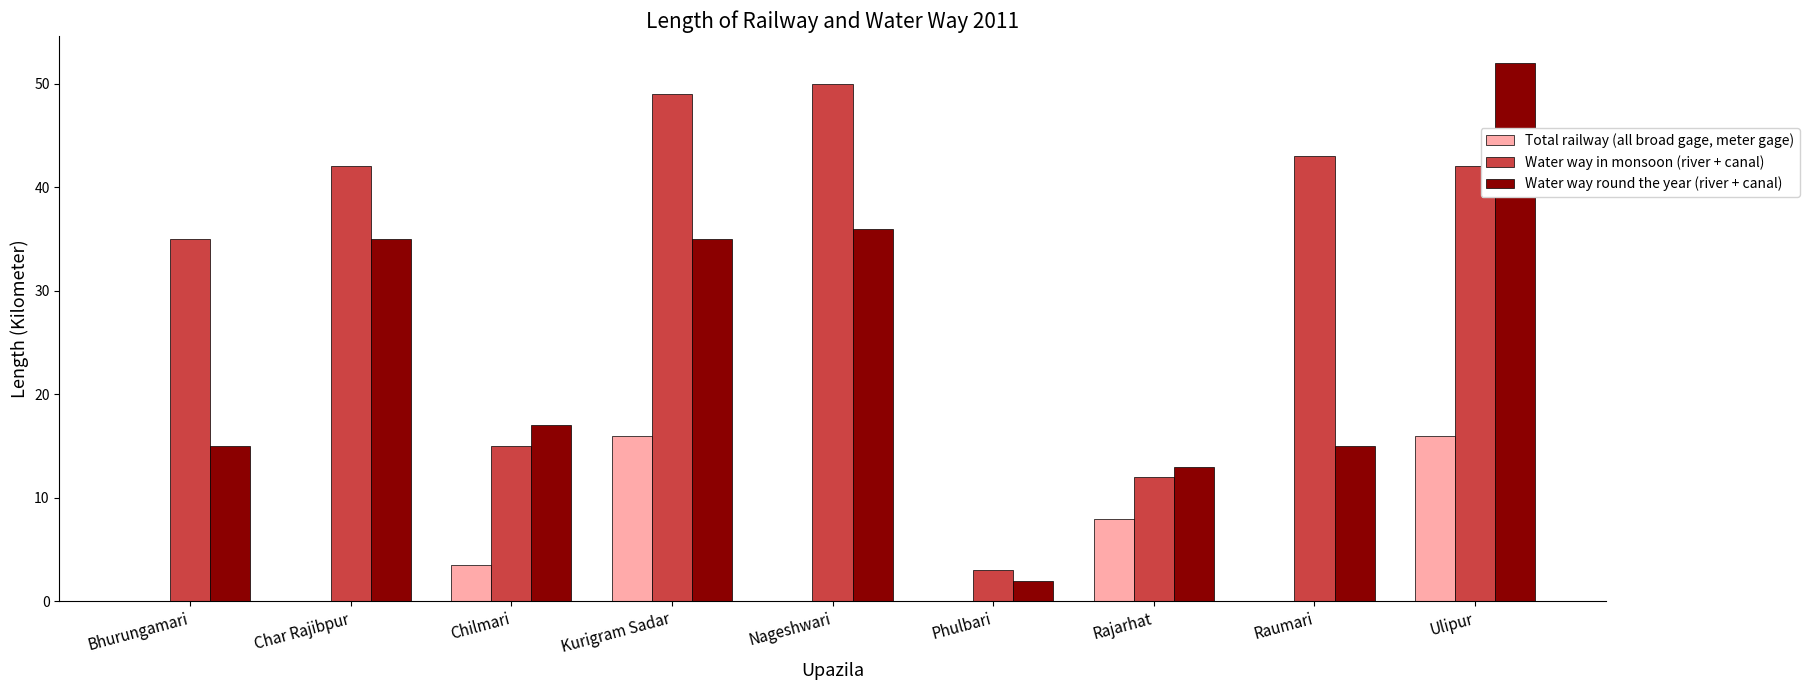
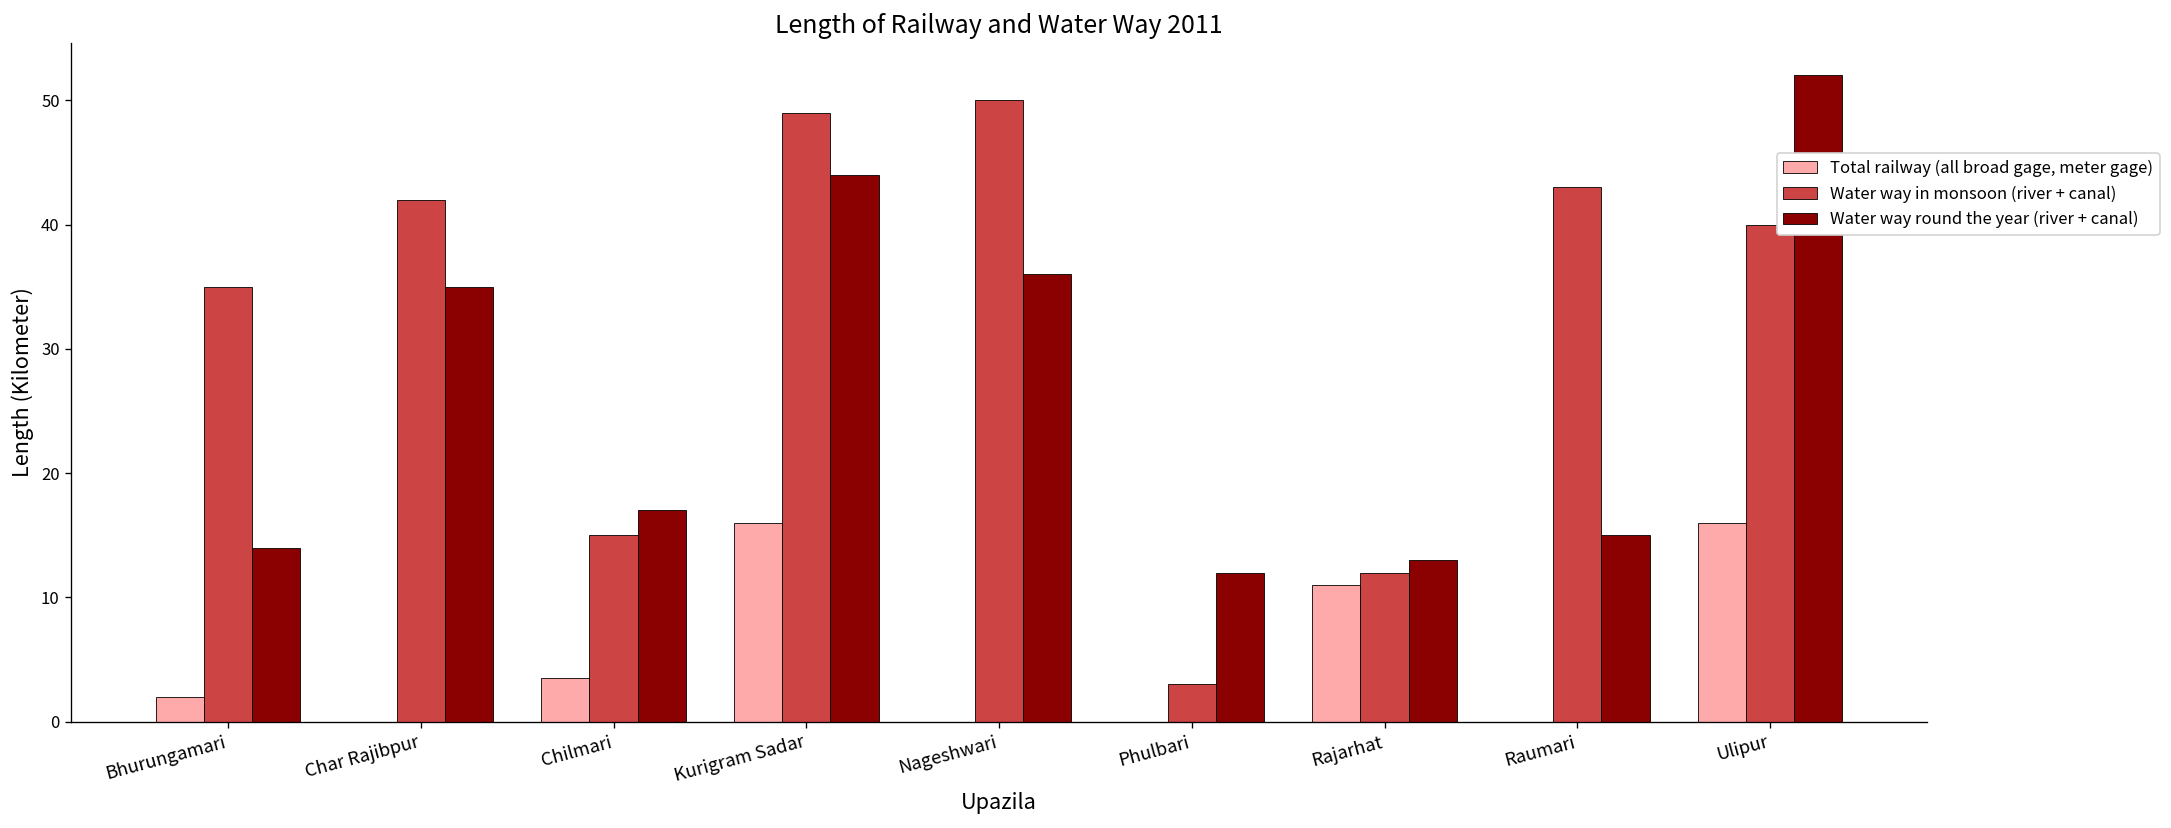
Total railway (all broad gage, meter gage), Bhurungamari: 0 -> 2
Water way round the year (river + canal), Bhurungamari: 15 -> 14
Water way round the year (river + canal), Kurigram Sadar: 35 -> 44
Water way round the year (river + canal), Phulbari: 2 -> 12
Total railway (all broad gage, meter gage), Rajarhat: 8 -> 11
Water way in monsoon (river + canal), Ulipur: 42 -> 40
